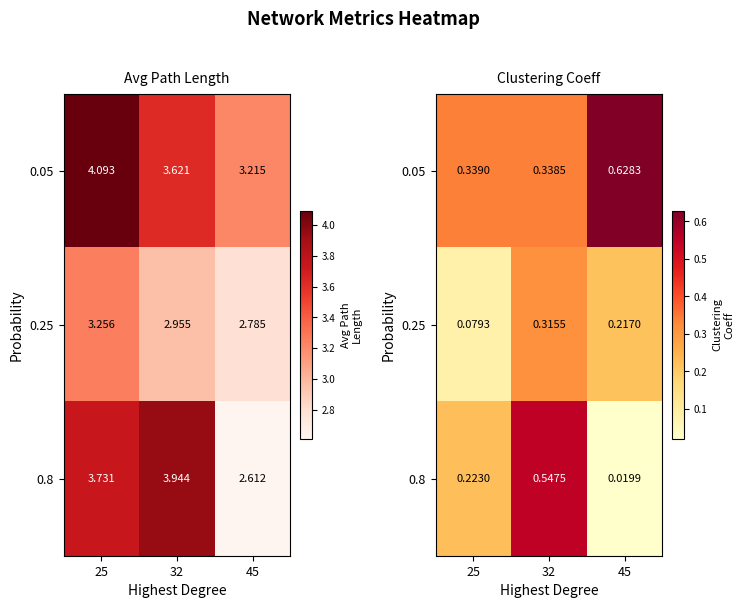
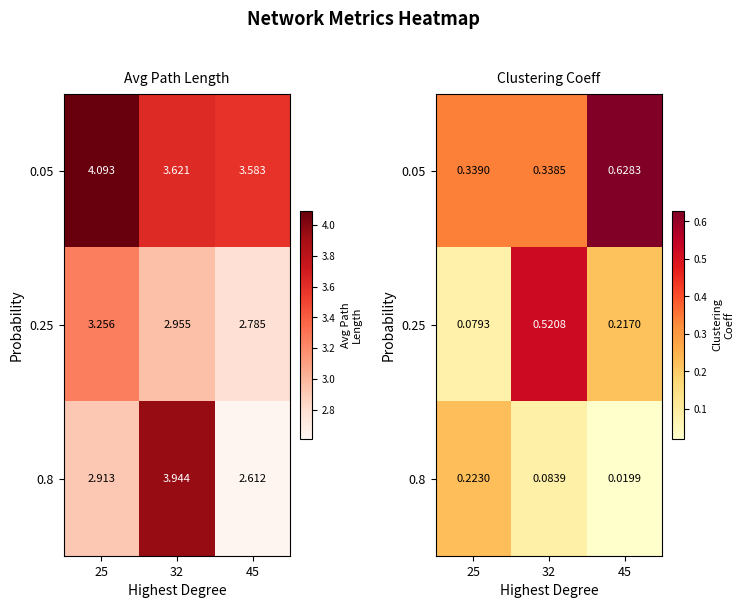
Avg Path Length, 0.05, 45: 3.215 -> 3.583
Avg Path Length, 0.8, 25: 3.731 -> 2.913
Clustering Coeff, 0.25, 32: 0.3155 -> 0.5208
Clustering Coeff, 0.8, 32: 0.5475 -> 0.0839
